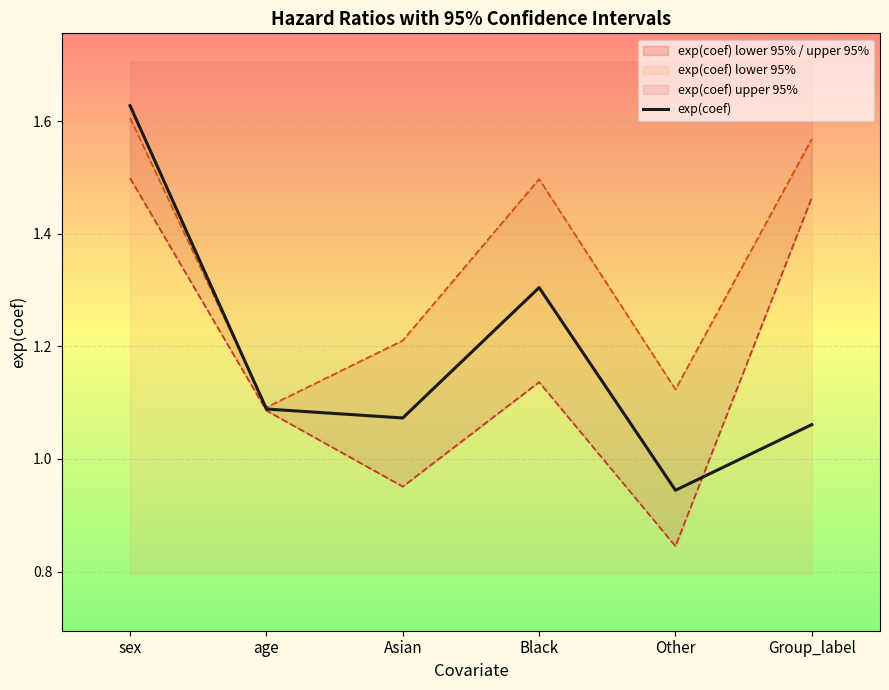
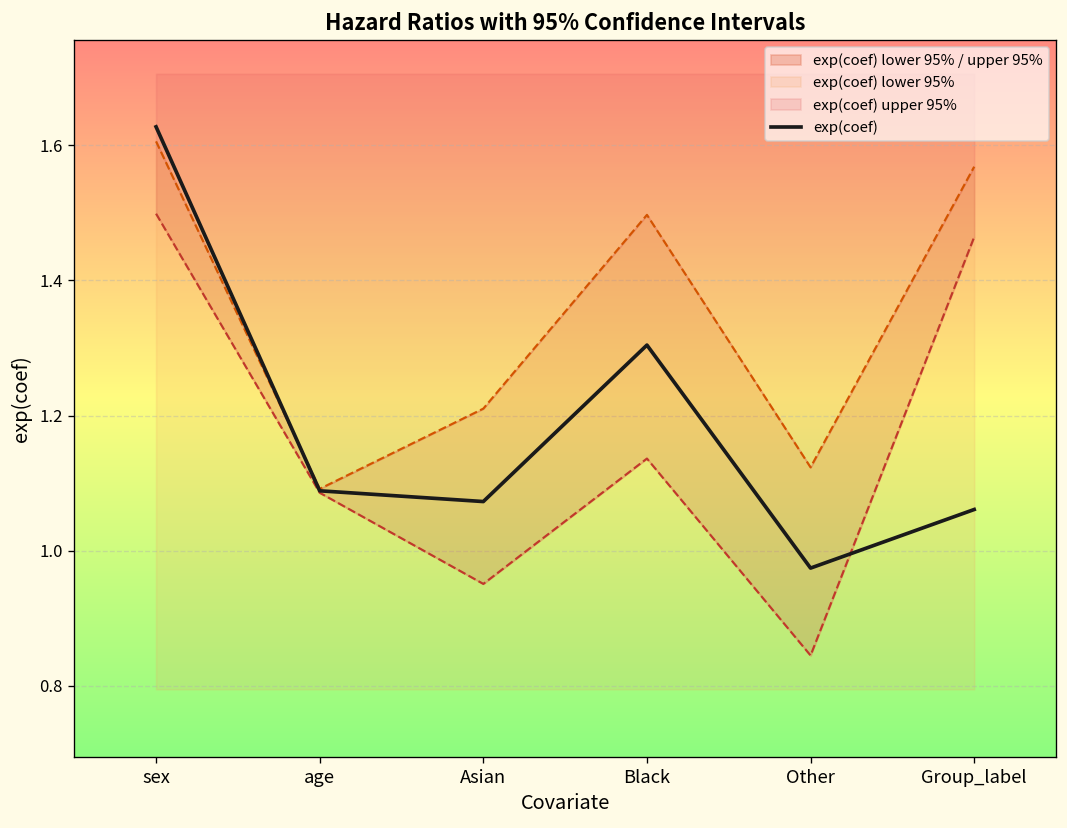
exp(coef), Other: 0.94 -> 0.97
